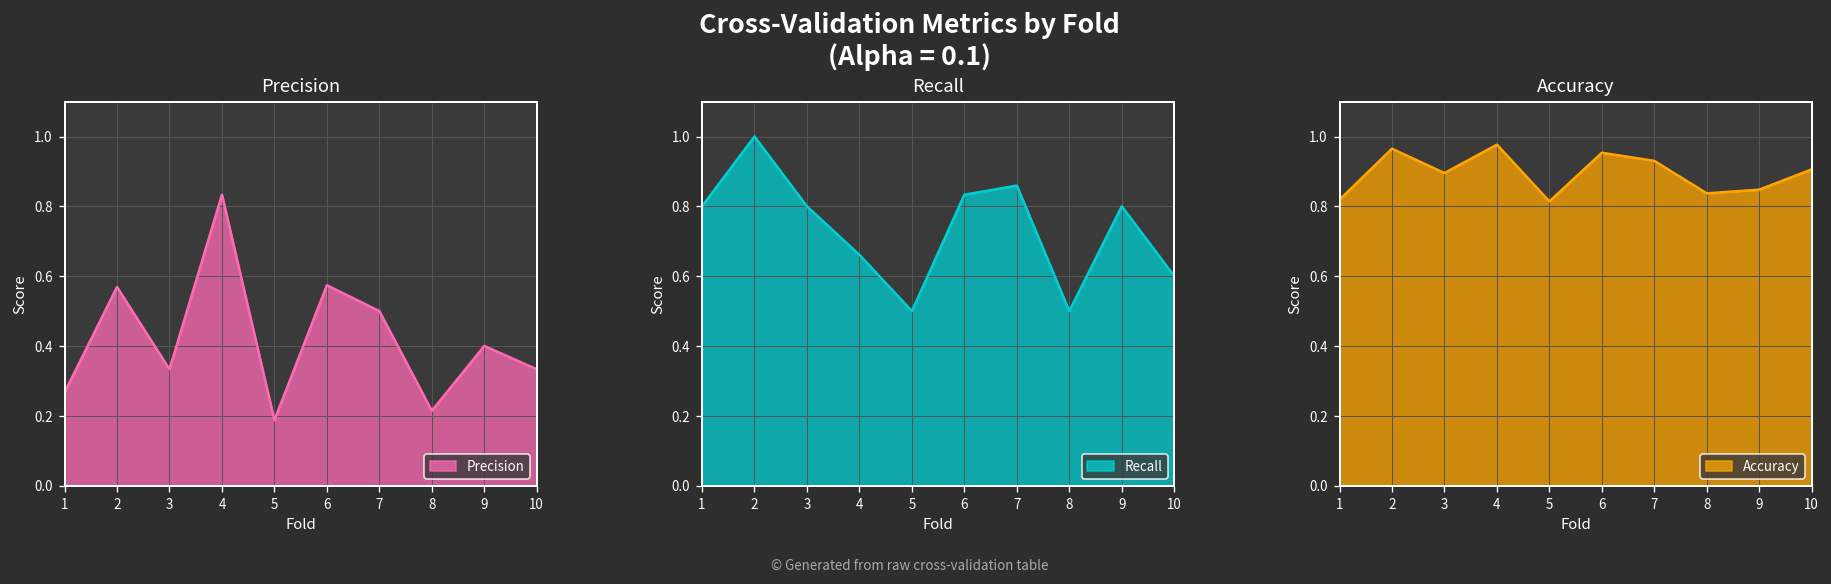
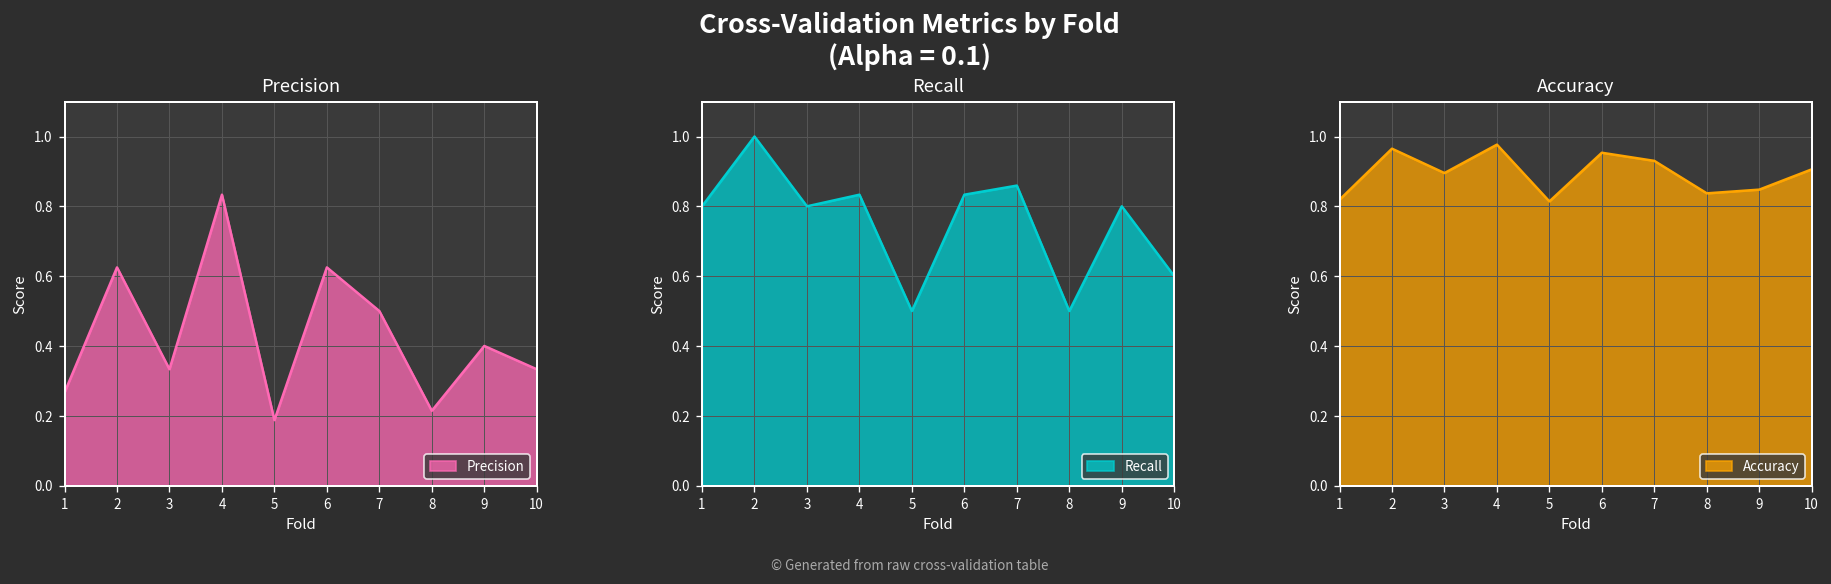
Precision, 2: 0.57 -> 0.63
Precision, 6: 0.57 -> 0.63
Recall, 4: 0.66 -> 0.83
